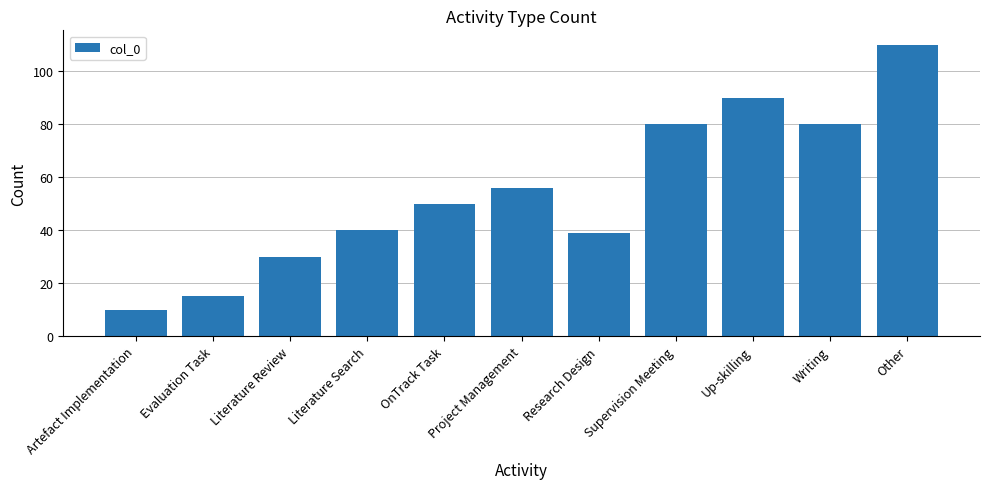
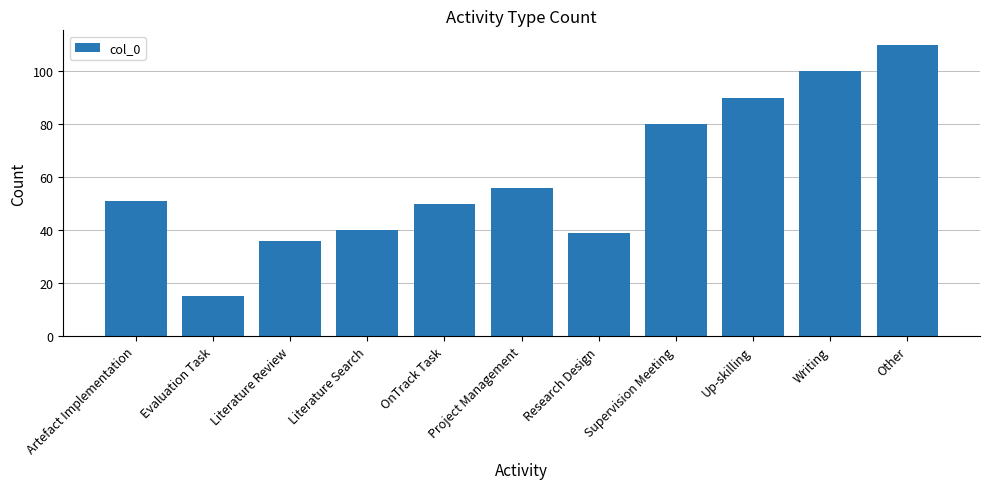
Artefact Implementation: 10 -> 51
Literature Review: 30 -> 36
Writing: 80 -> 100
